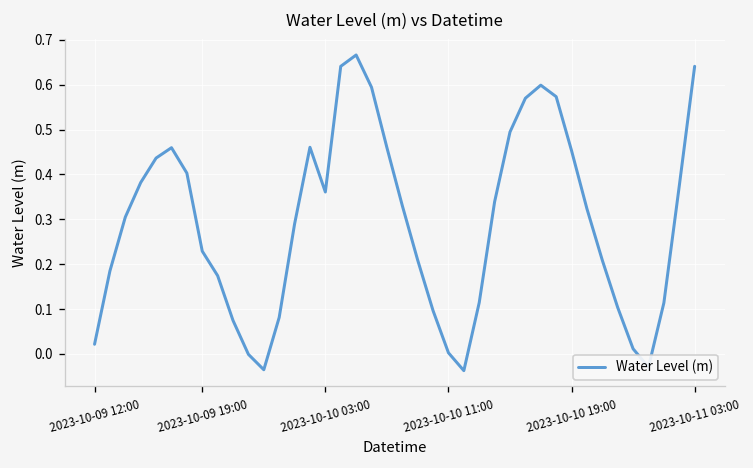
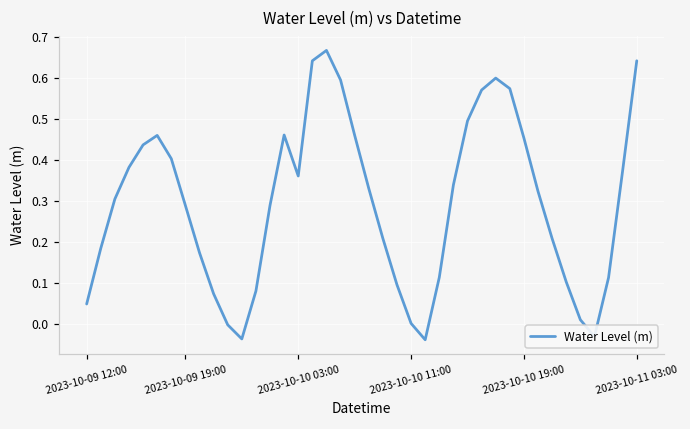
2023-10-09 12:00: 0.02 -> 0.05
2023-10-09 19:00: 0.23 -> 0.29
